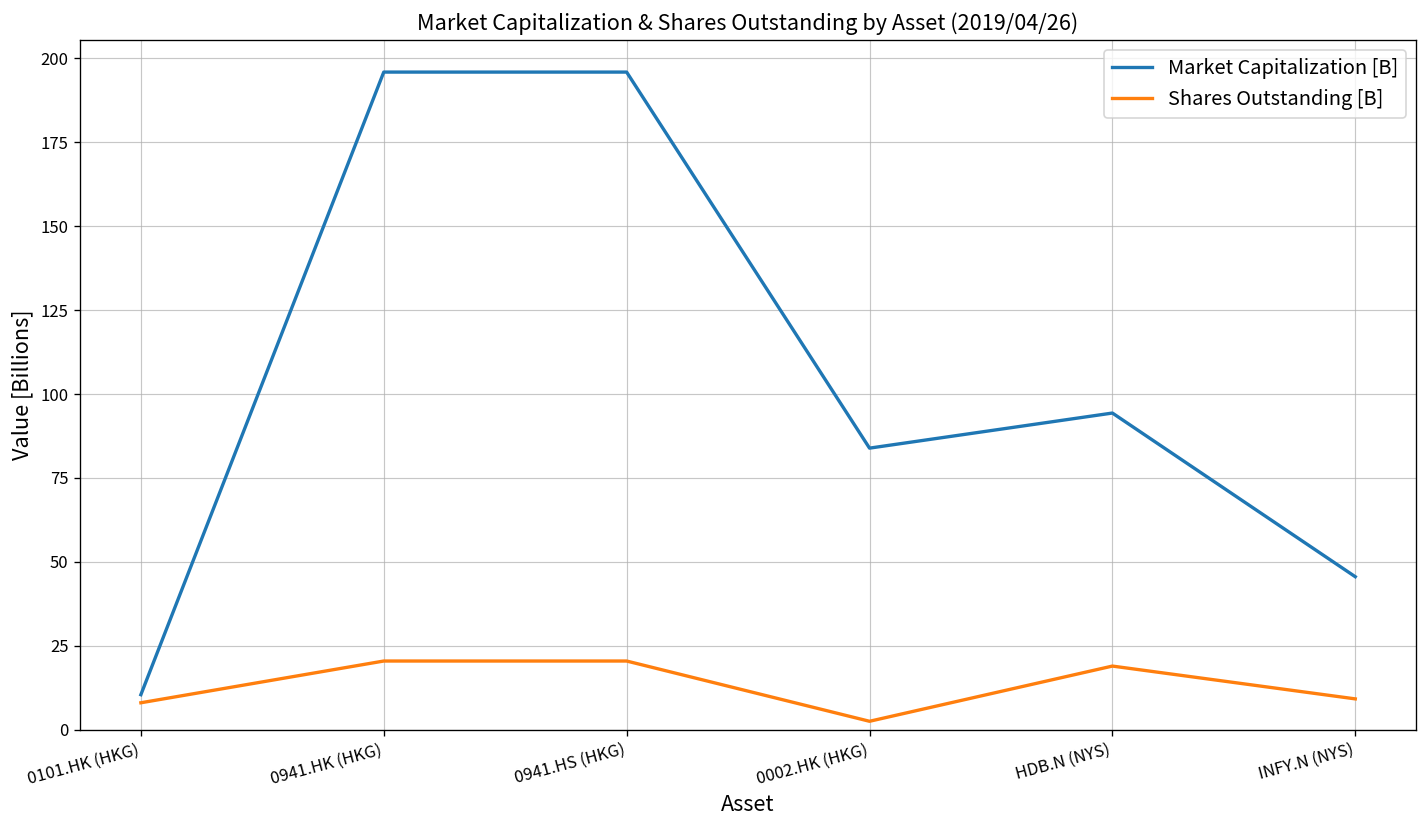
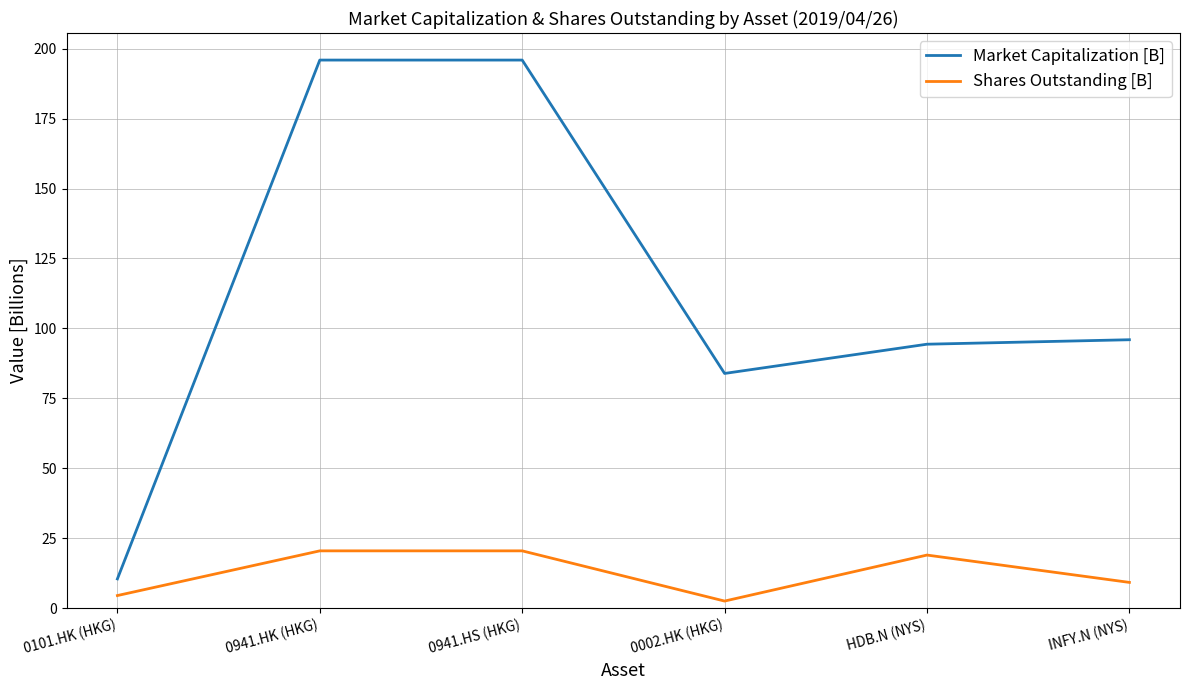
Shares Outstanding [B], 0101.HK (HKG): 8 -> 4
Market Capitalization [B], INFY.N (NYS): 46 -> 96
